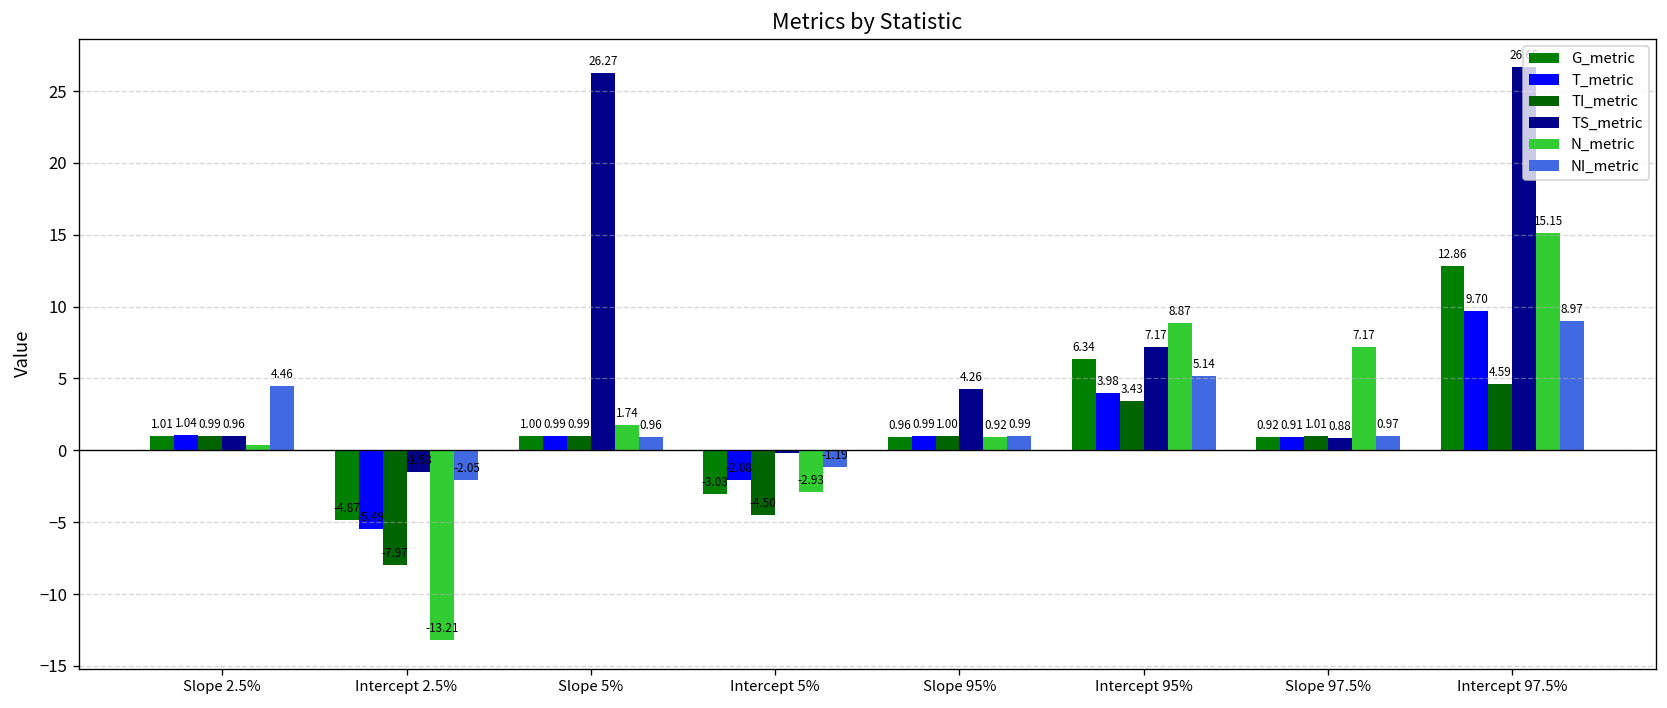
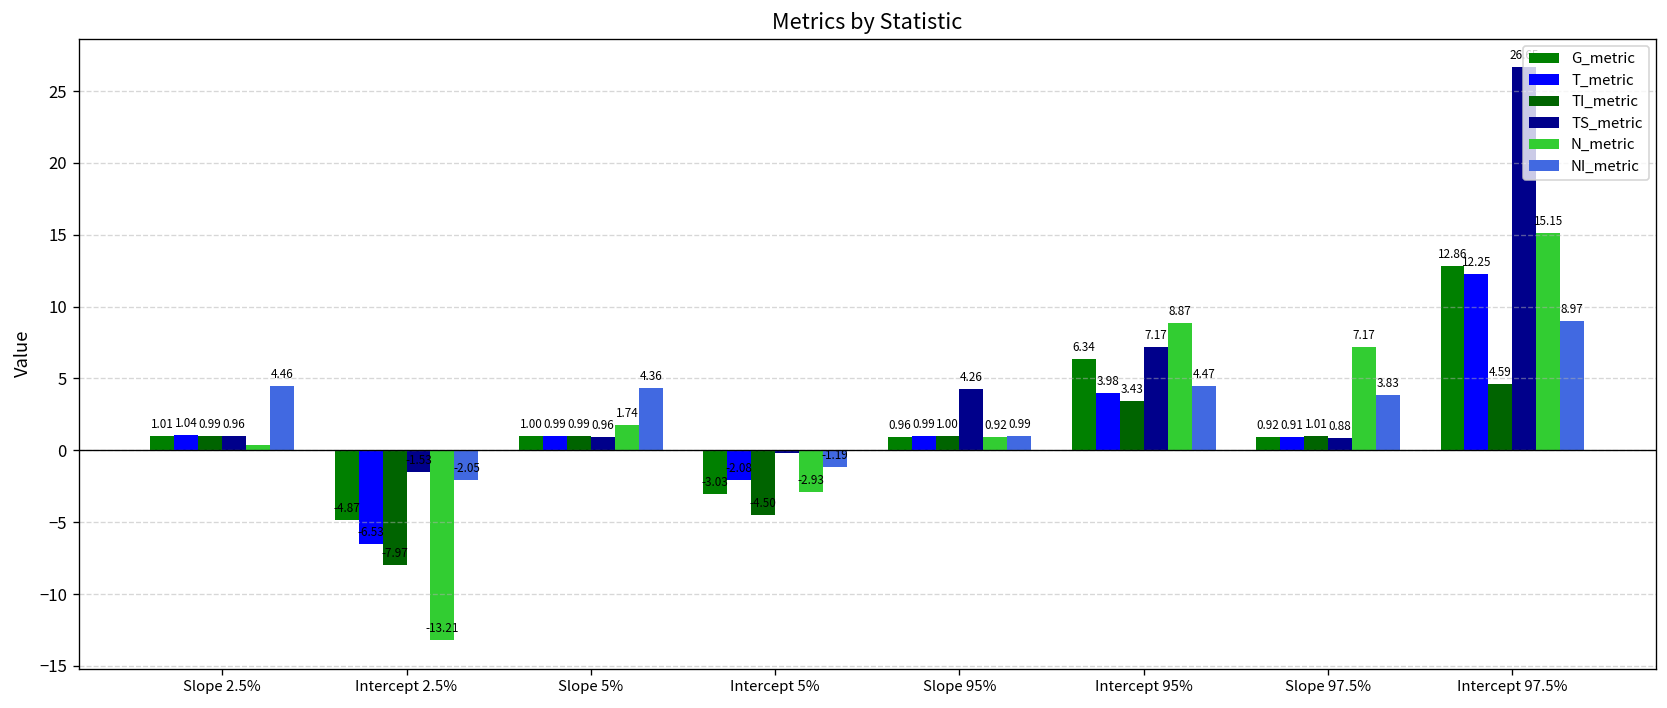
T_metric, Intercept 2.5%: -5.49 -> -6.53
TS_metric, Slope 5%: 26.27 -> 0.96
NI_metric, Slope 5%: 0.96 -> 4.36
NI_metric, Intercept 95%: 5.14 -> 4.47
NI_metric, Slope 97.5%: 0.97 -> 3.83
T_metric, Intercept 97.5%: 9.70 -> 12.25
